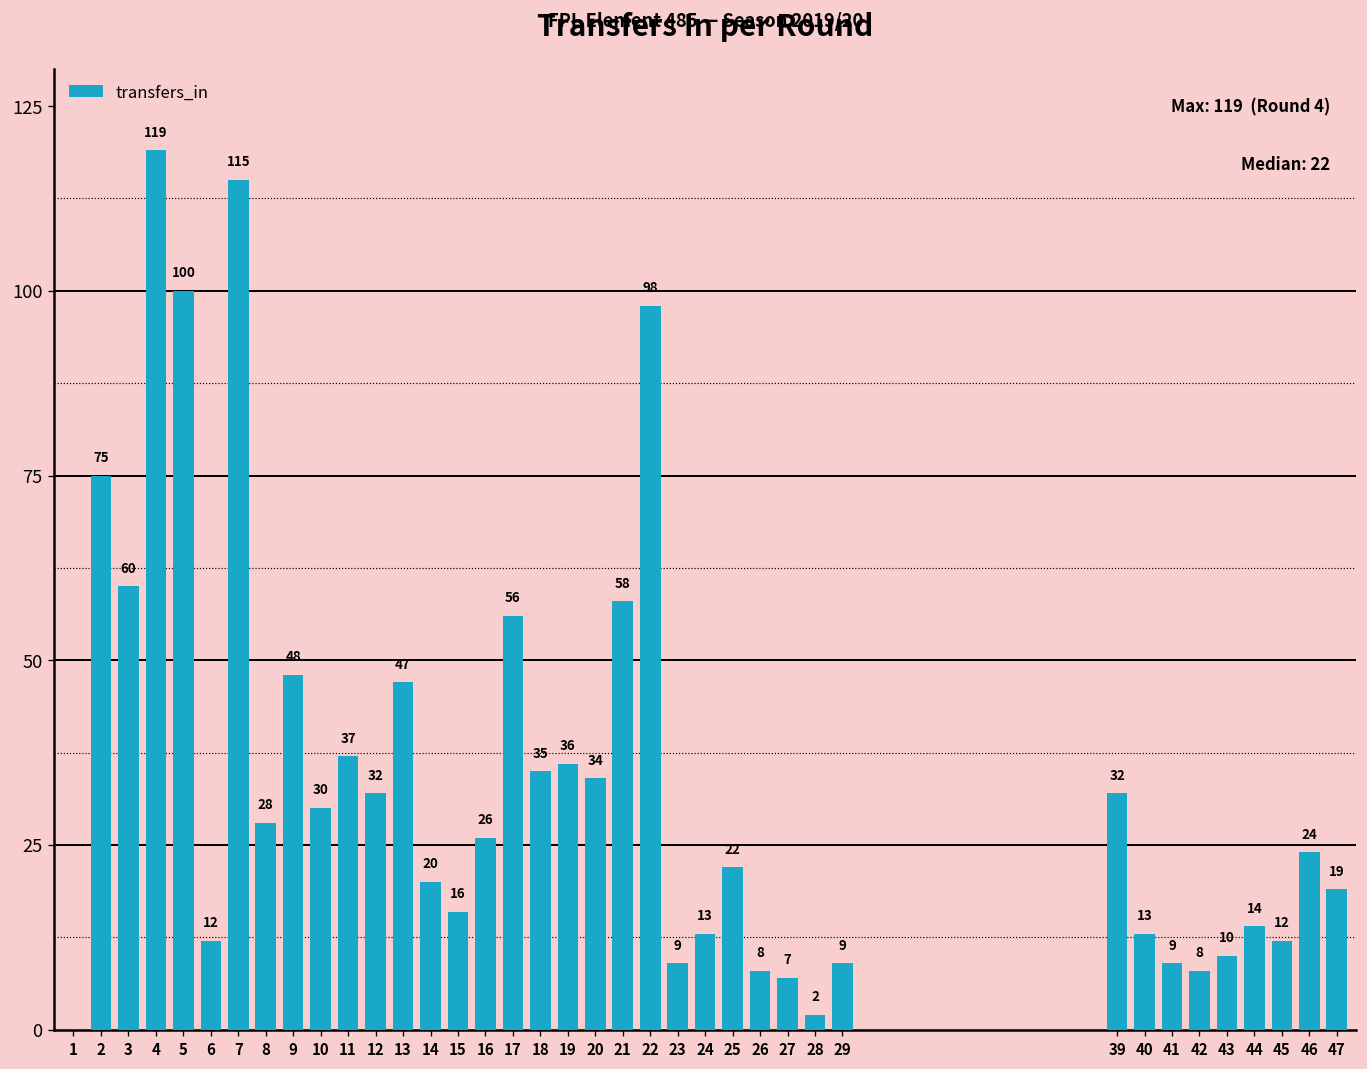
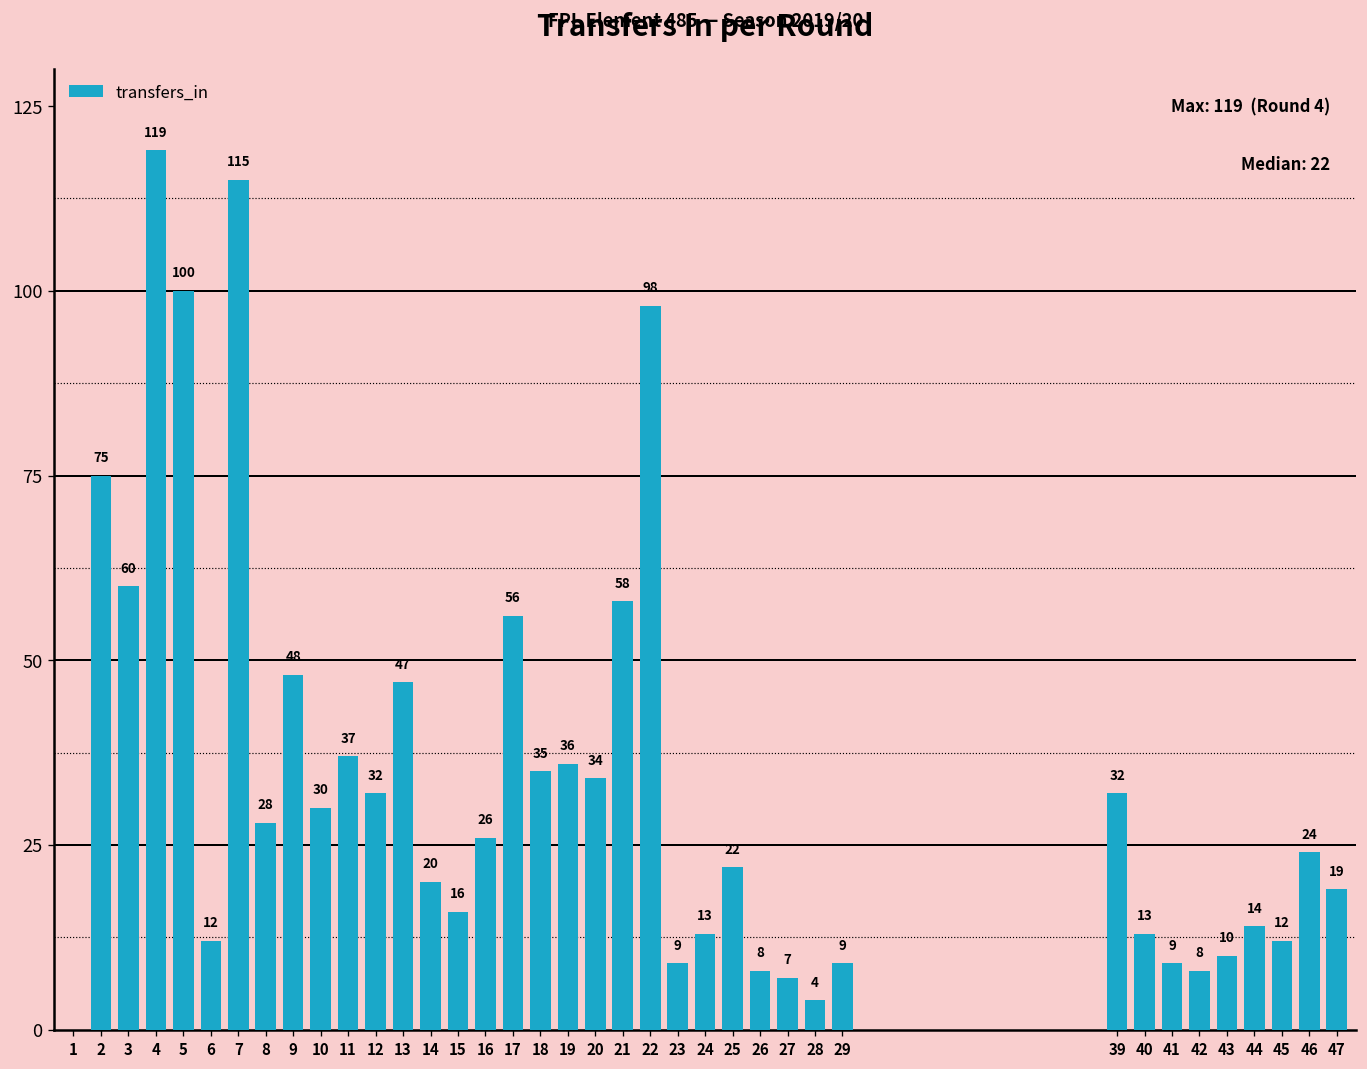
28: 2 -> 4
